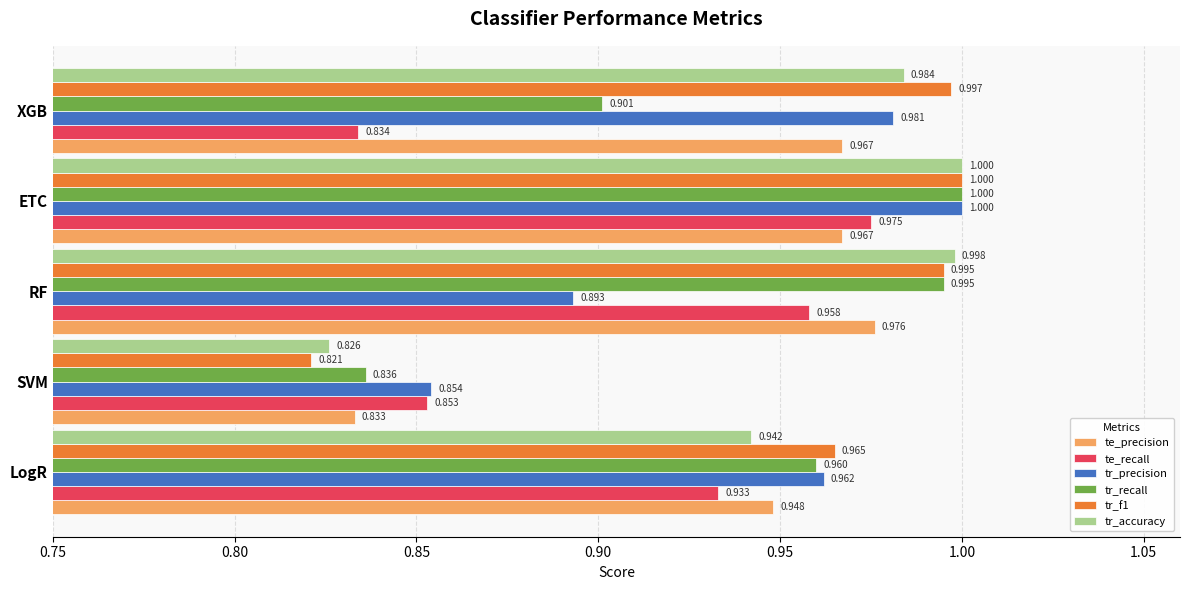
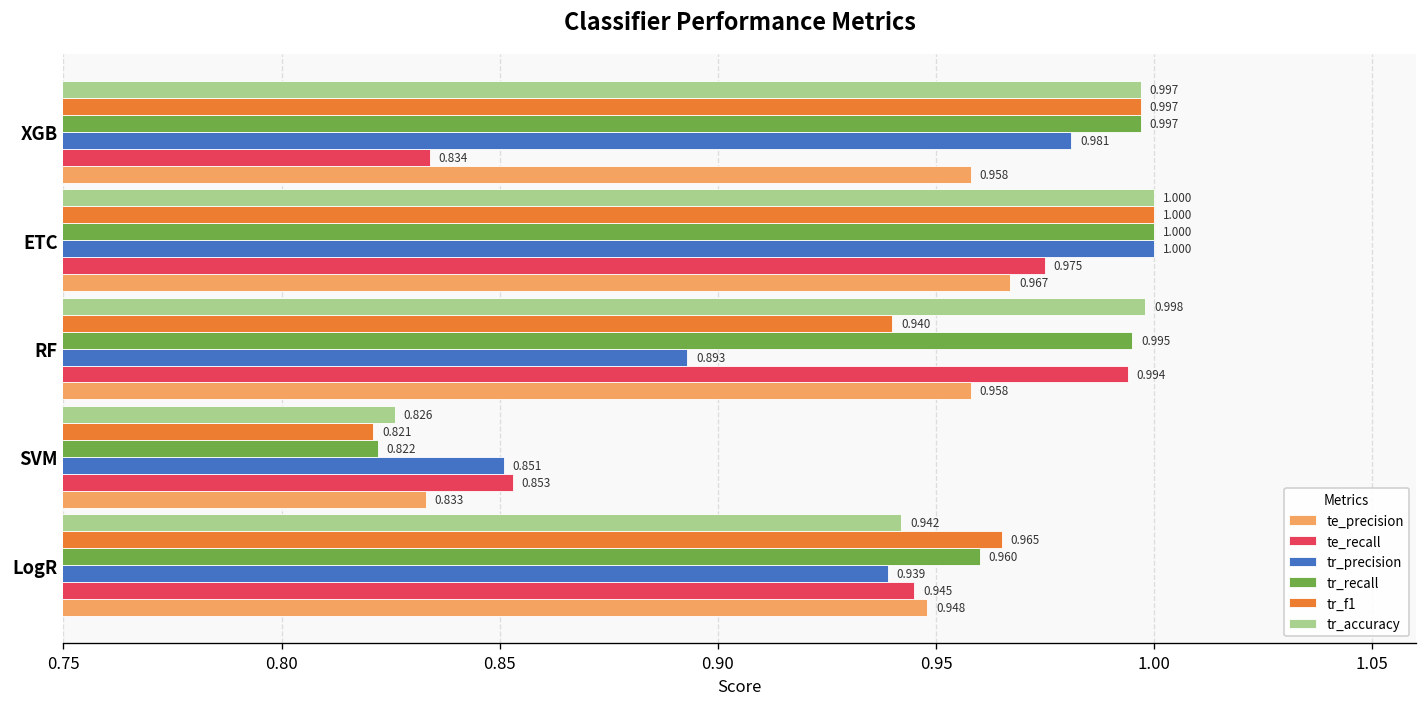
tr_accuracy, XGB: 0.984 -> 0.997
tr_recall, XGB: 0.901 -> 0.997
te_precision, XGB: 0.967 -> 0.958
tr_f1, RF: 0.995 -> 0.940
te_recall, RF: 0.958 -> 0.994
te_precision, RF: 0.976 -> 0.958
tr_recall, SVM: 0.836 -> 0.822
tr_precision, SVM: 0.854 -> 0.851
tr_precision, LogR: 0.962 -> 0.939
te_recall, LogR: 0.933 -> 0.945
